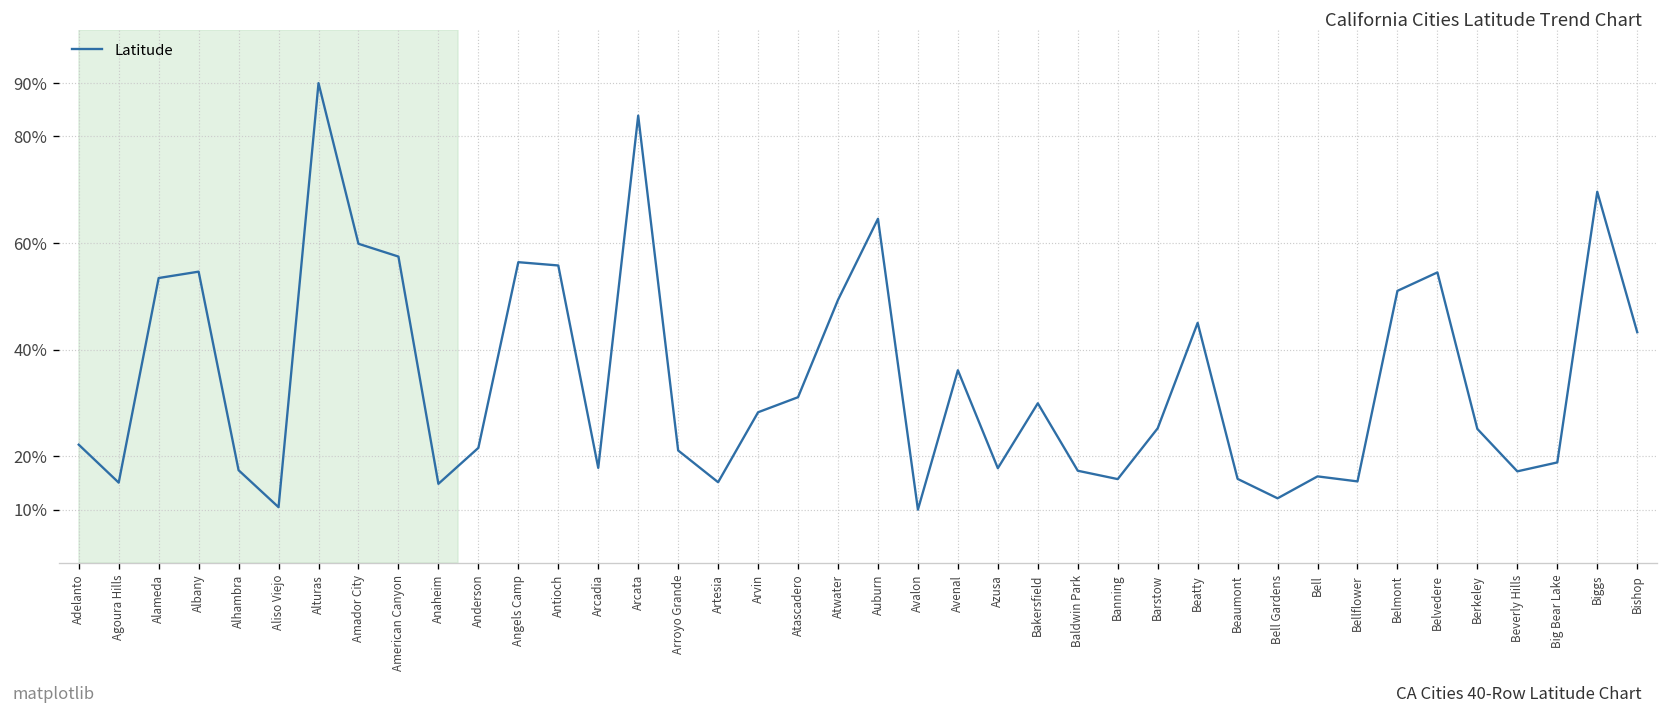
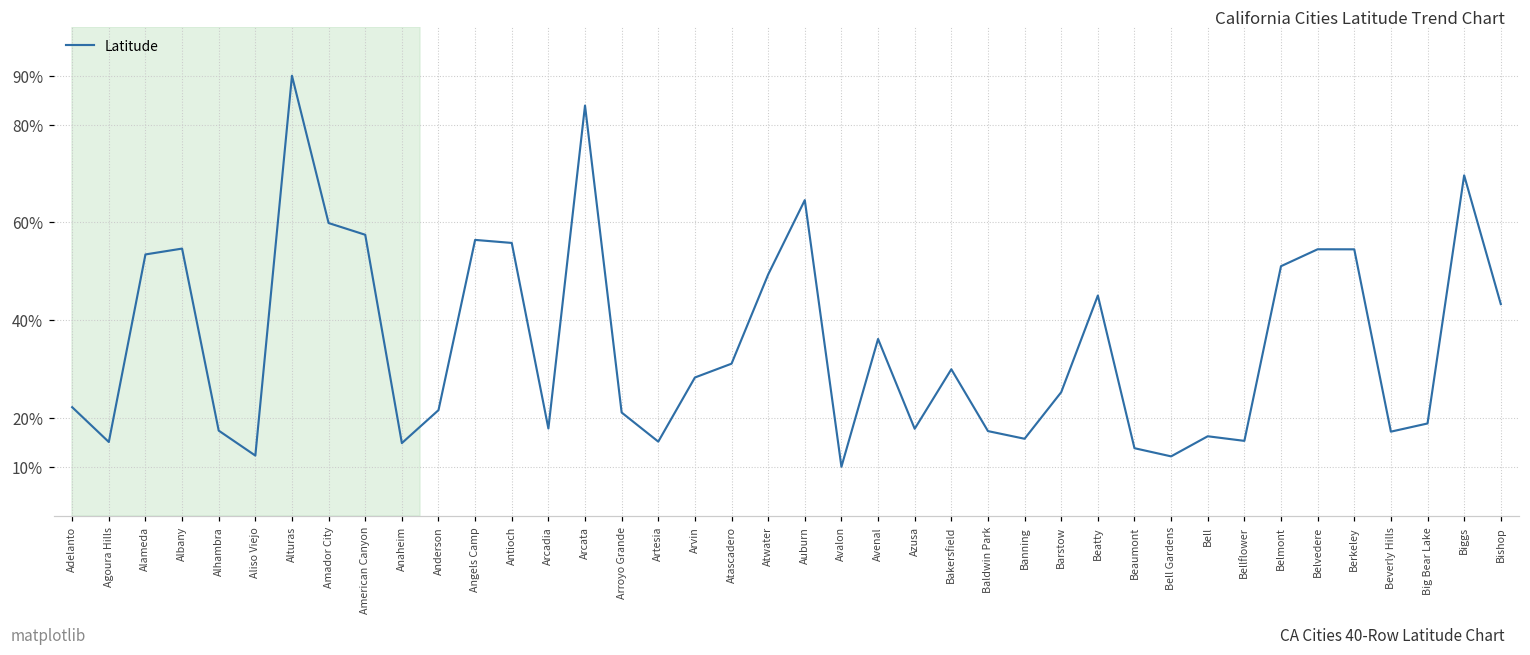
Aliso Viejo: 10% -> 12%
Beaumont: 16% -> 14%
Berkeley: 25% -> 54%
